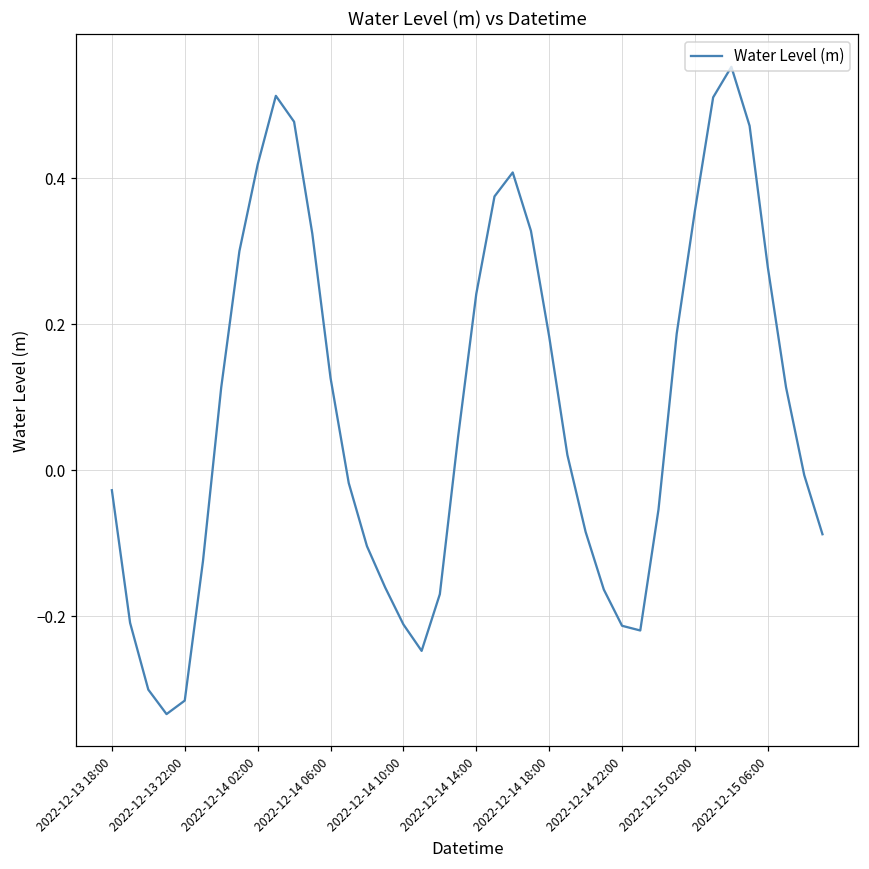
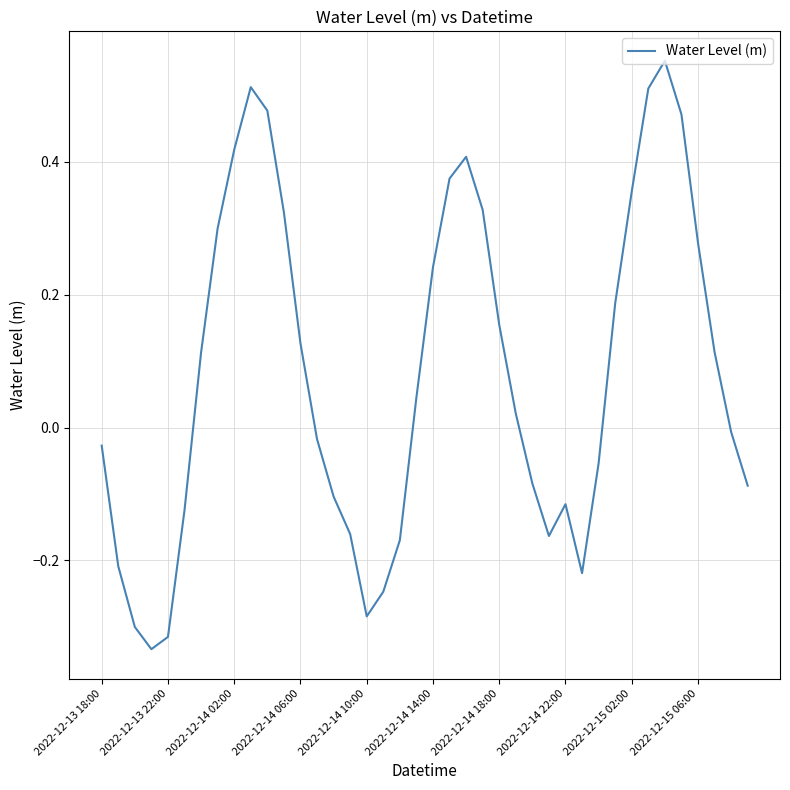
2022-12-14 10:00: -0.21 -> -0.28
2022-12-14 18:00: 0.18 -> 0.15
2022-12-14 22:00: -0.21 -> -0.12
